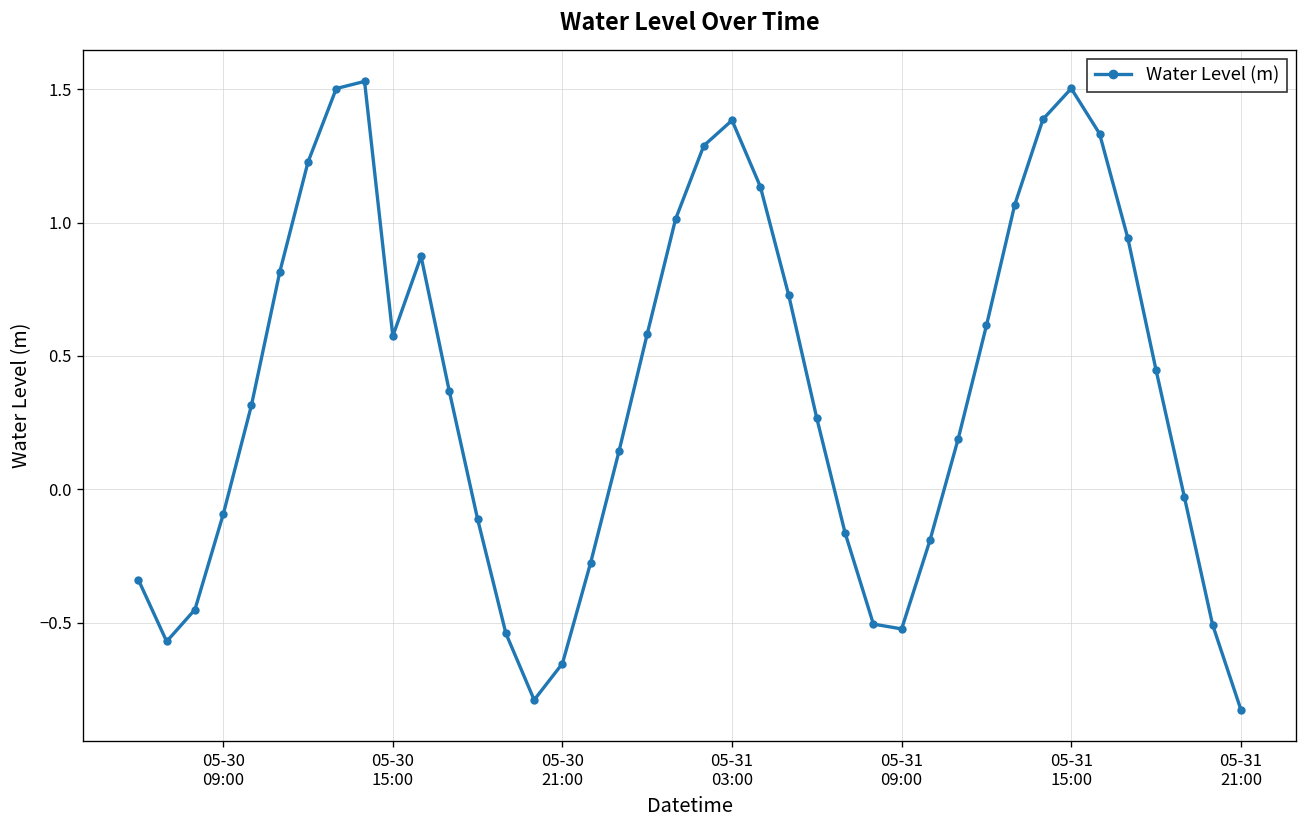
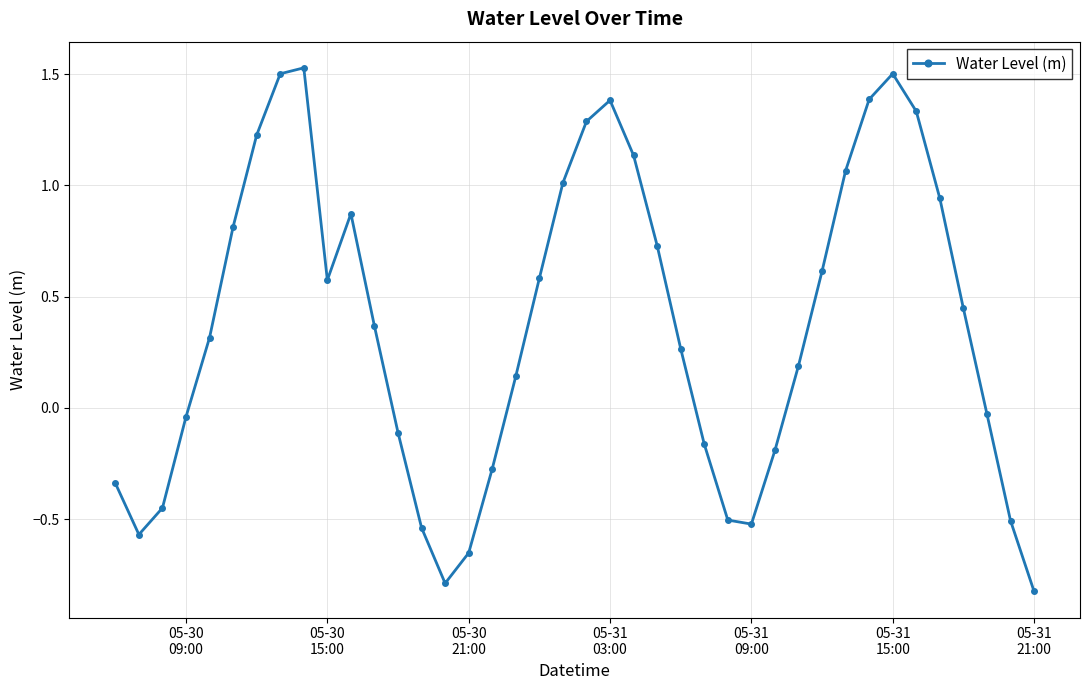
05-30 09:00: -0.09 -> -0.04
